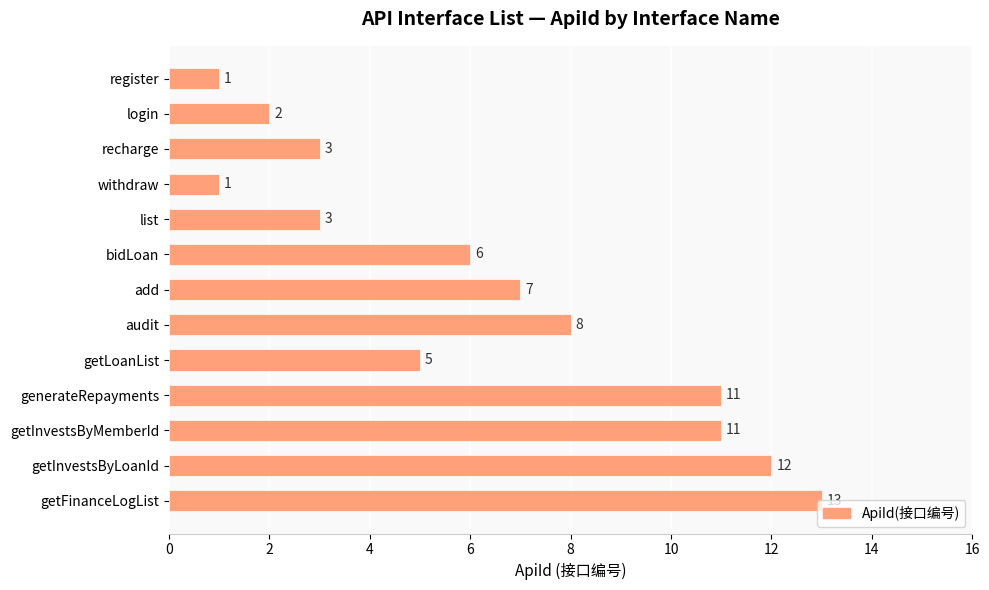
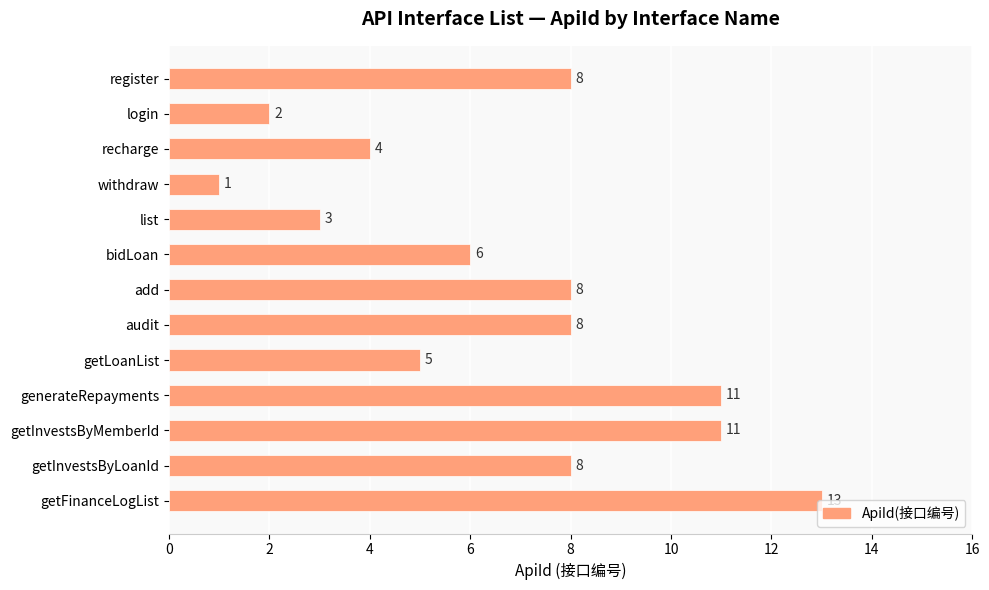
register: 1 -> 8
recharge: 3 -> 4
add: 7 -> 8
getInvestsByLoanId: 12 -> 8
